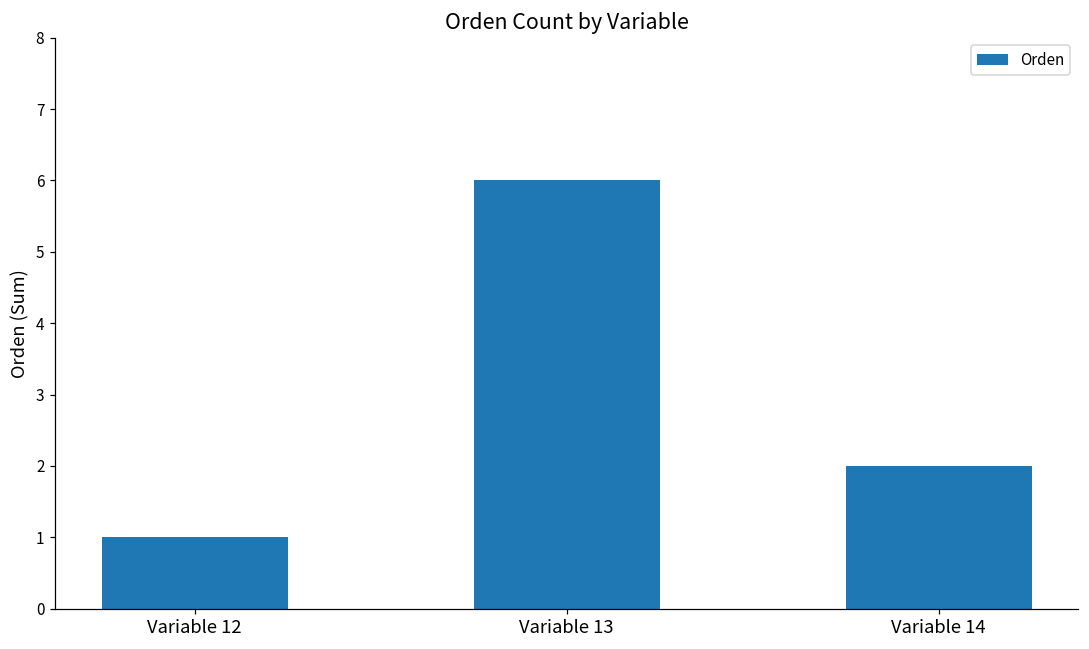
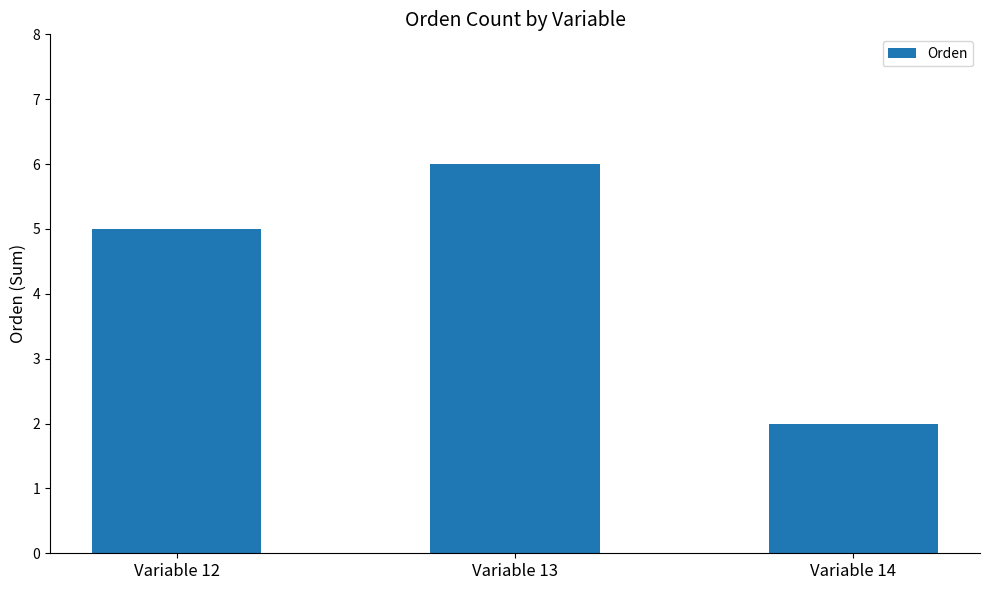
Variable 12: 1 -> 5
